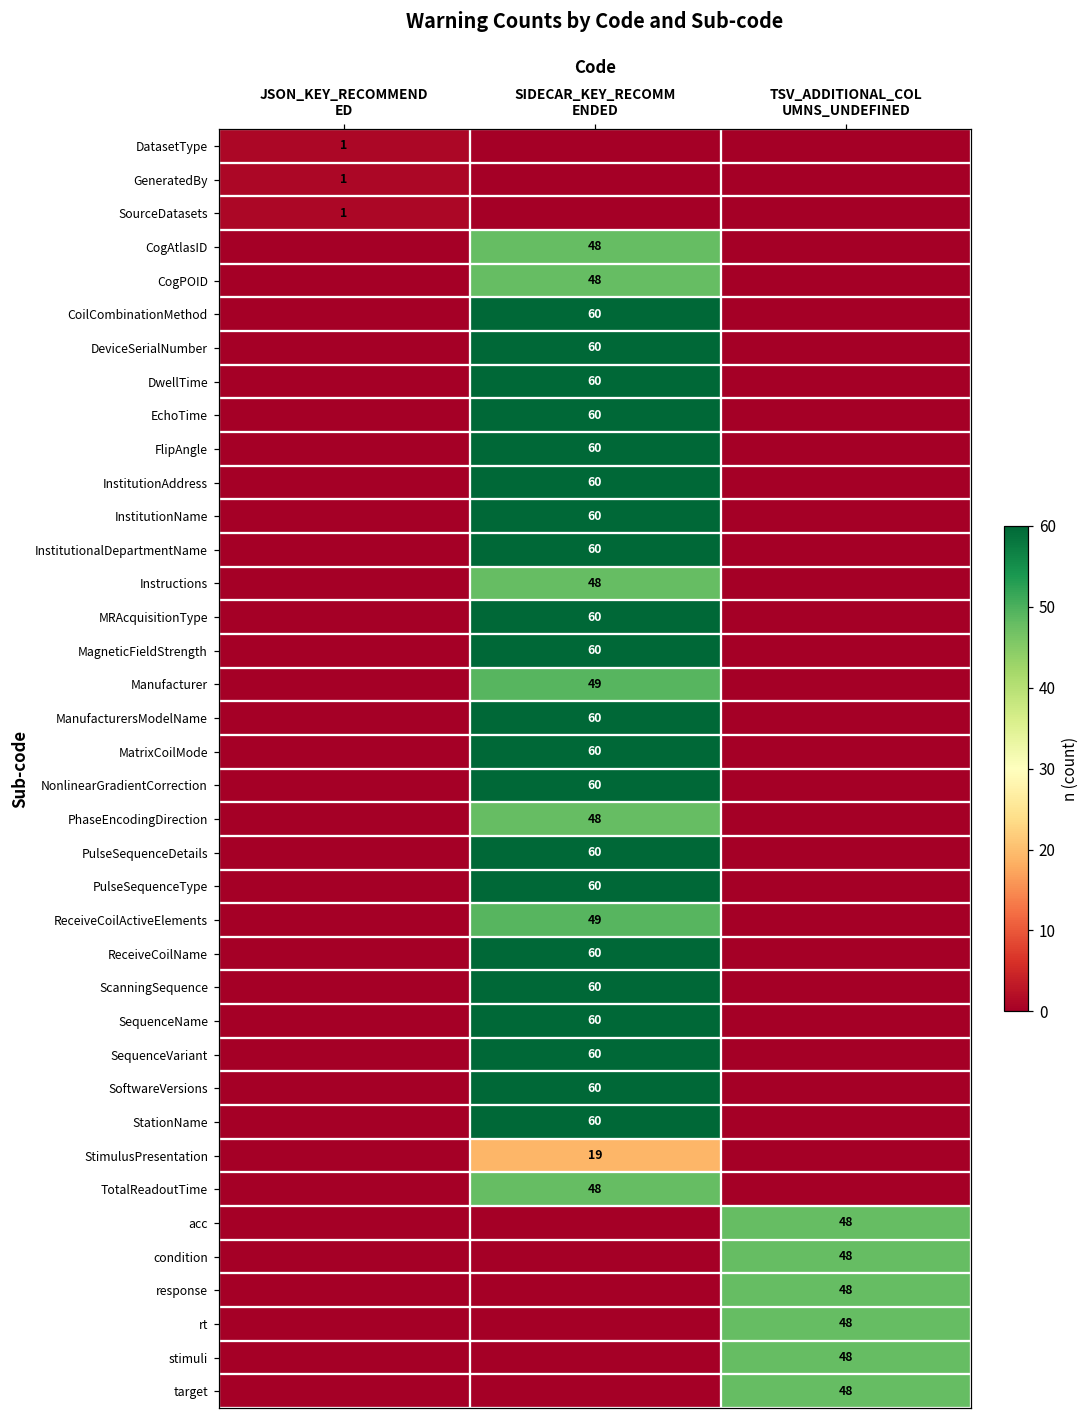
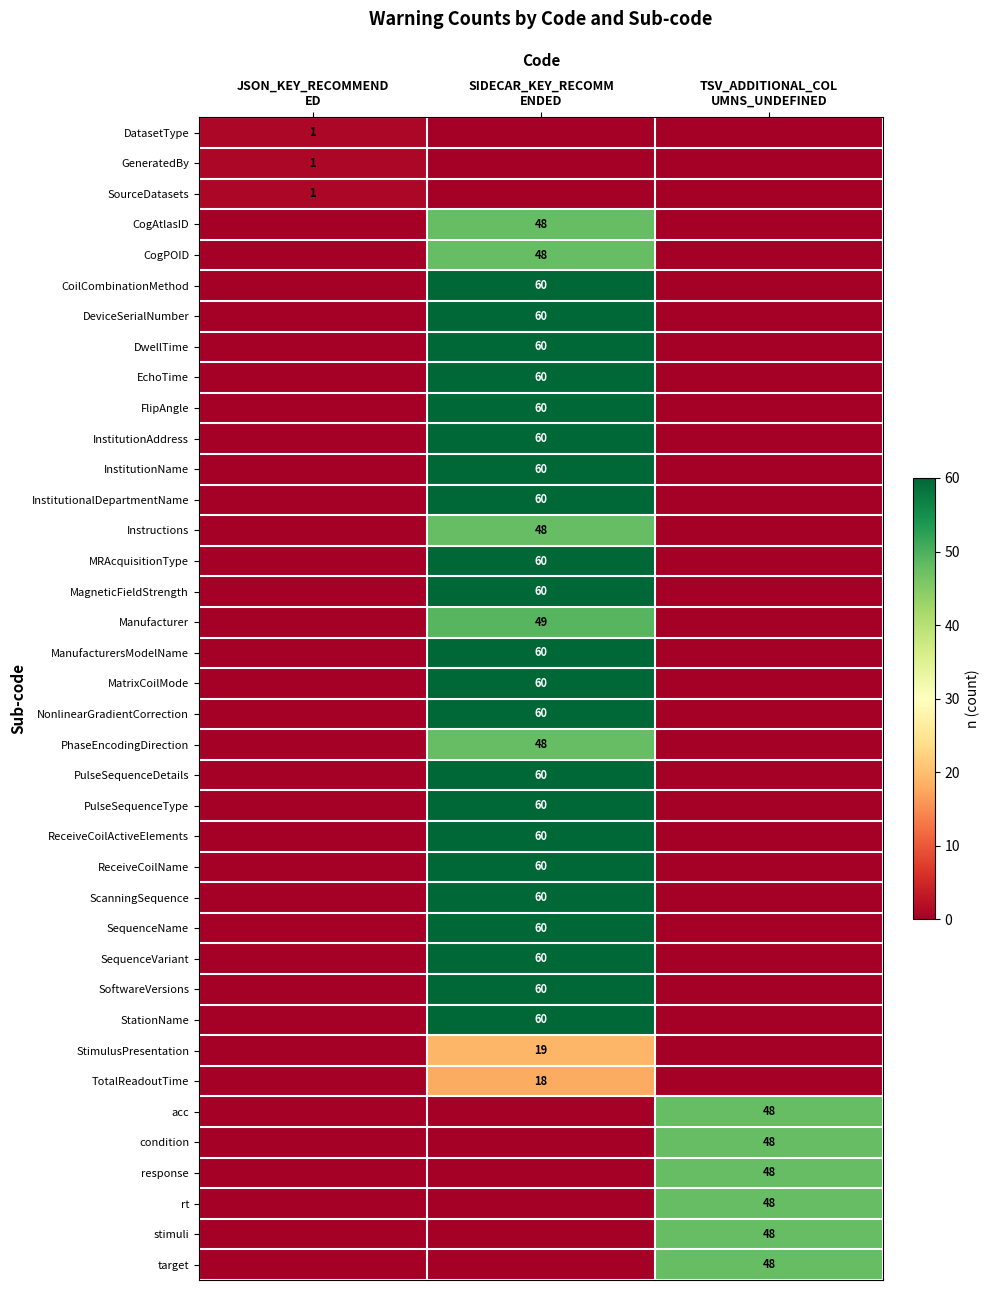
ReceiveCoilActiveElements, SIDECAR_KEY_RECOMM ENDED: 49 -> 60
TotalReadoutTime, SIDECAR_KEY_RECOMM ENDED: 48 -> 18
